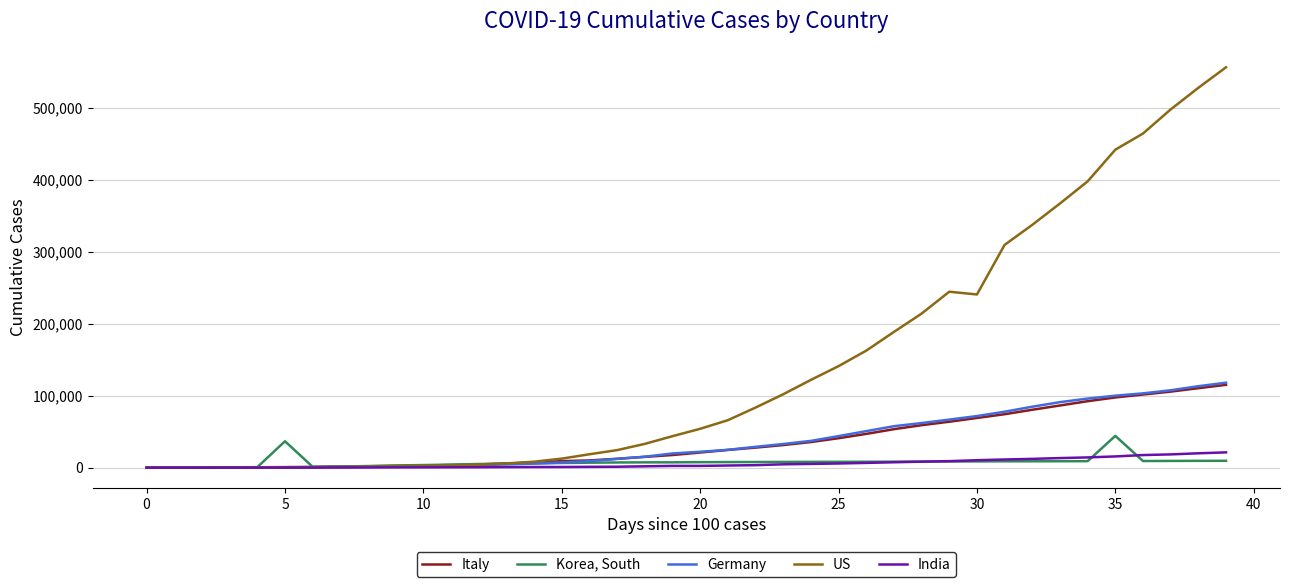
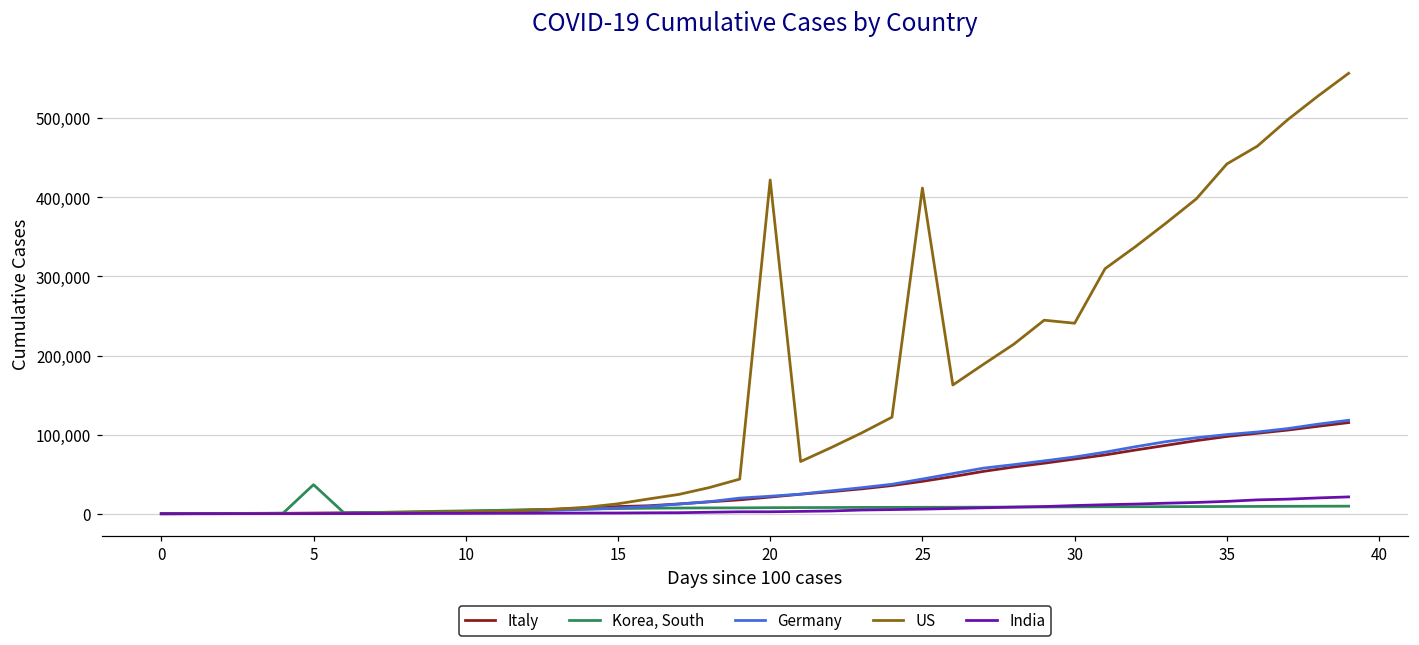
US, 20: 50,000 -> 420,000
US, 25: 140,000 -> 410,000
Korea, South, 35: 40,000 -> 10,000
